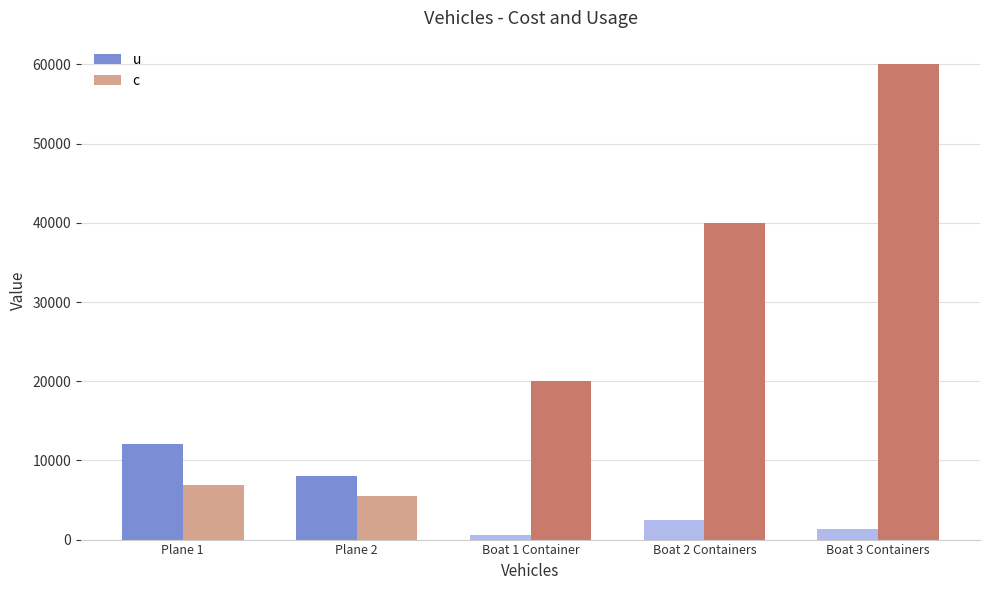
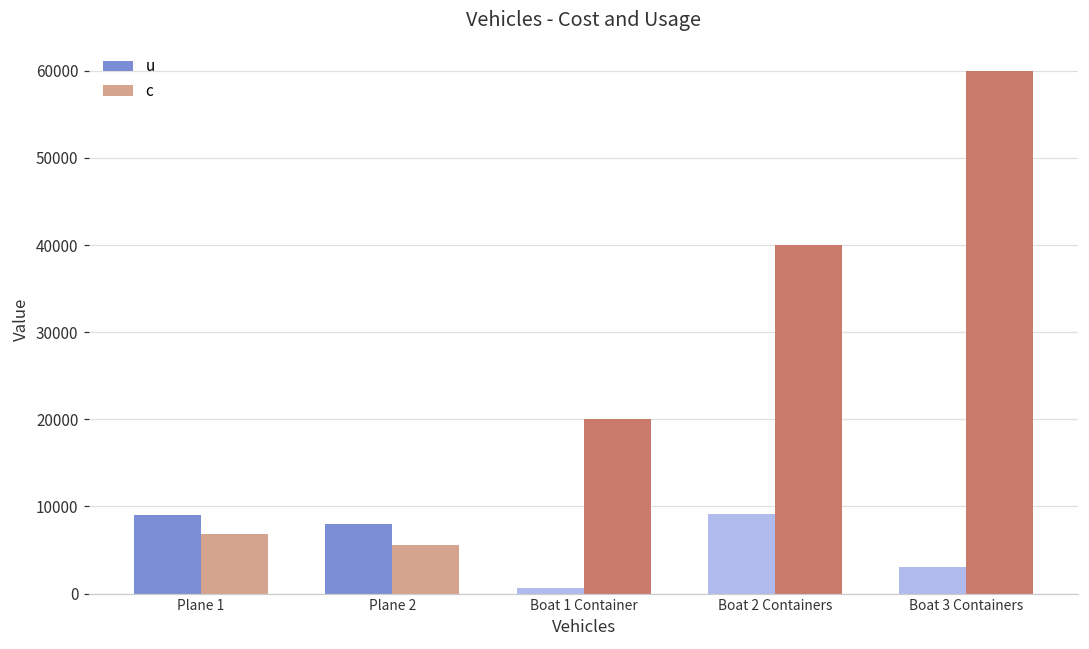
u, Plane 1: 12000 -> 9000
u, Boat 2 Containers: 3000 -> 9000
u, Boat 3 Containers: 1000 -> 3000
